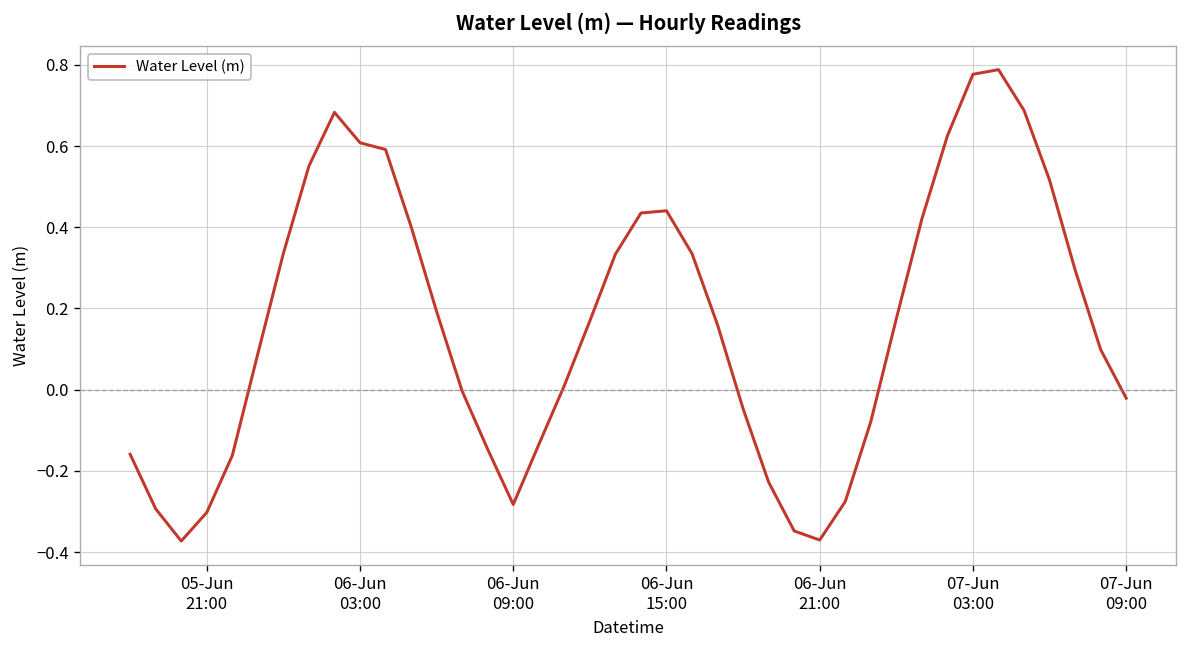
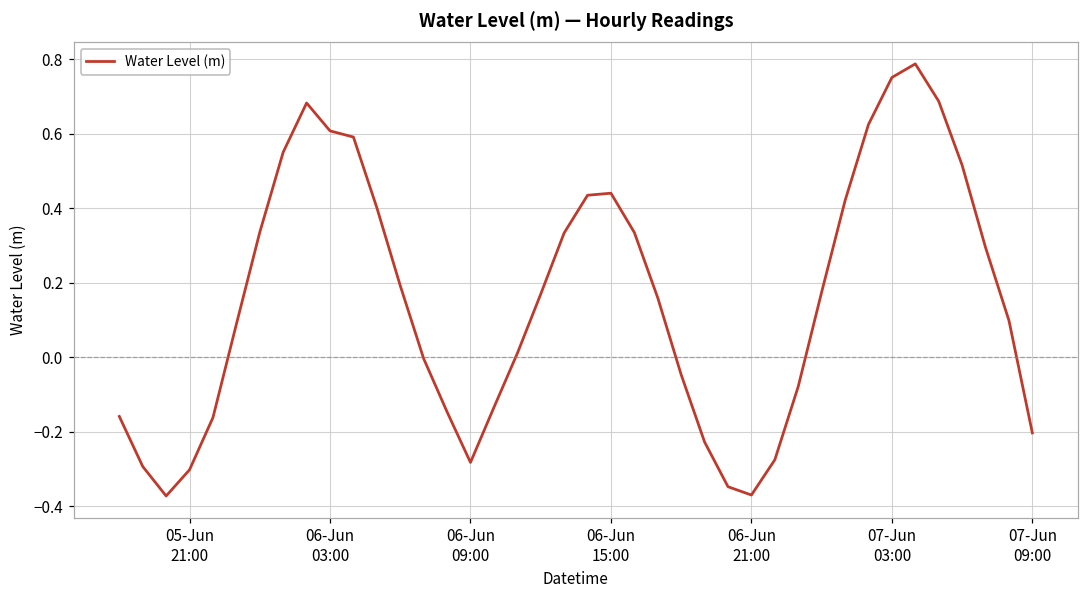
07-Jun 03:00: 0.78 -> 0.75
07-Jun 09:00: -0.02 -> -0.20
